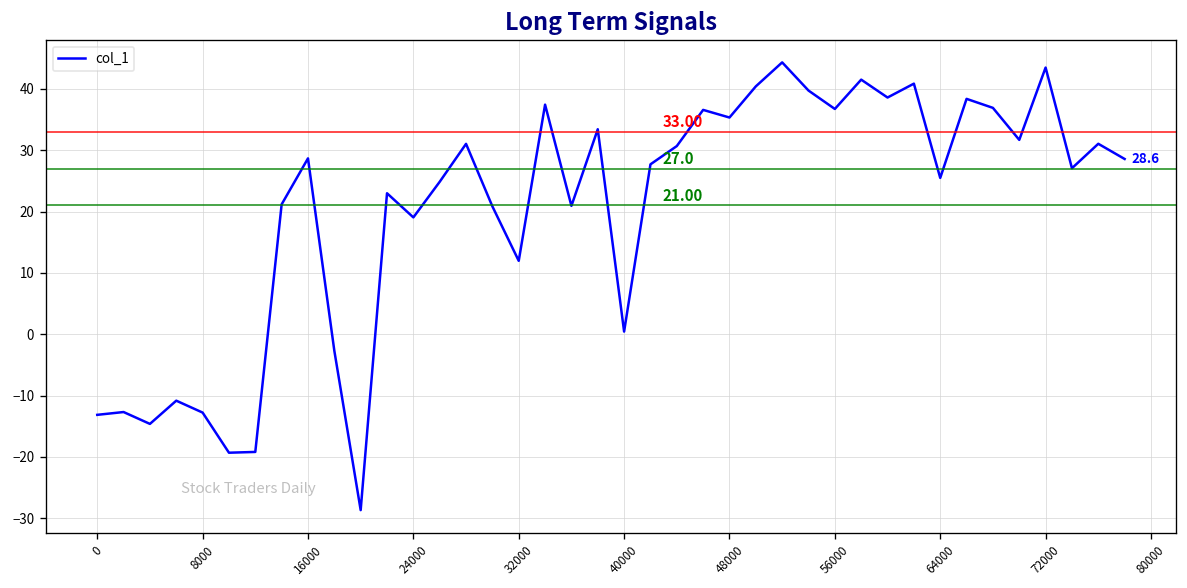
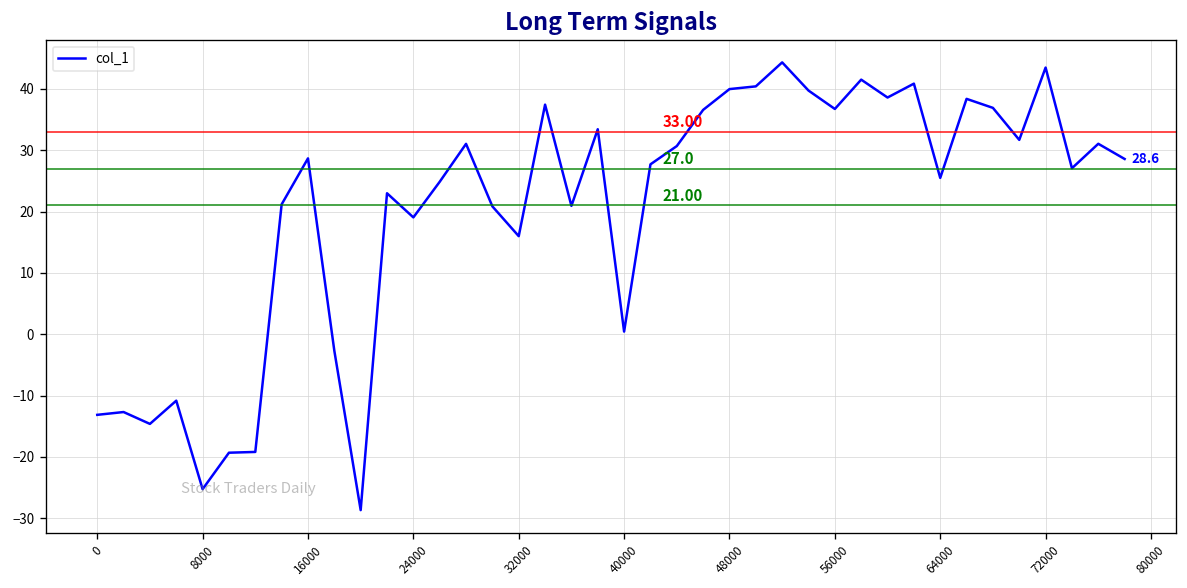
8000: -13 -> -25
32000: 12 -> 16
48000: 35 -> 40
